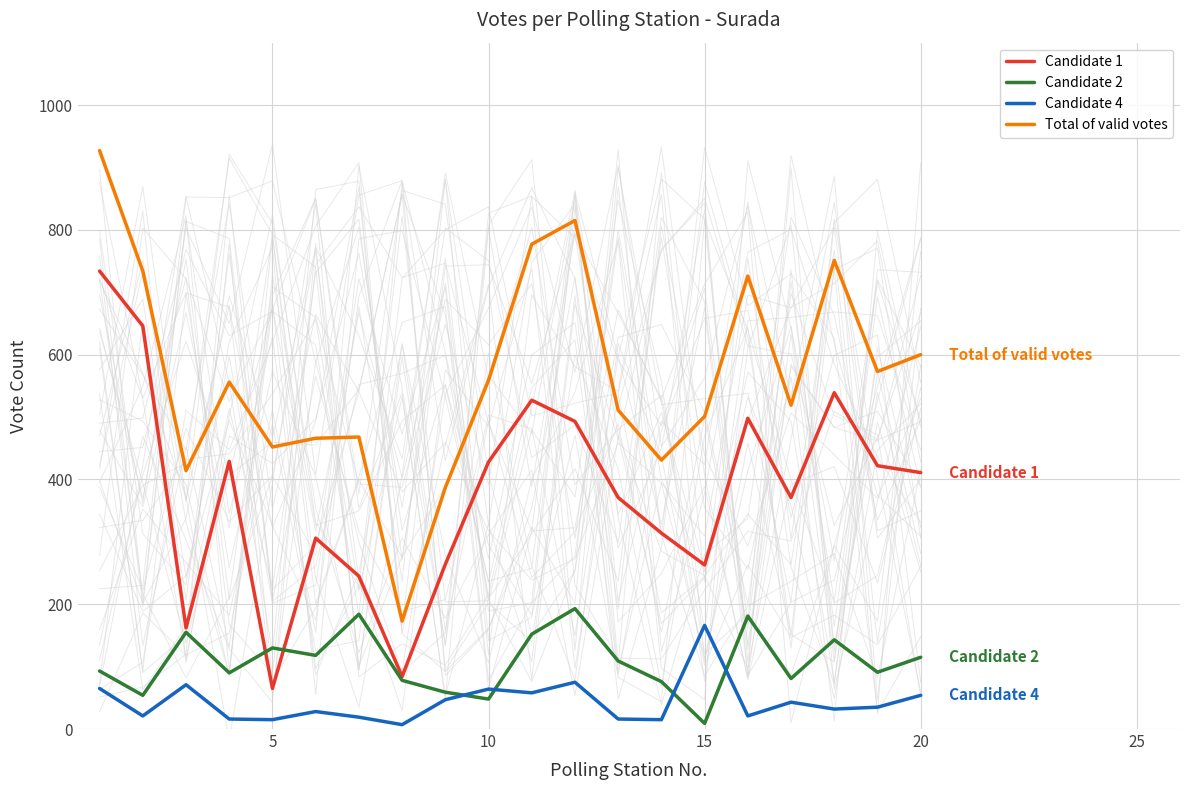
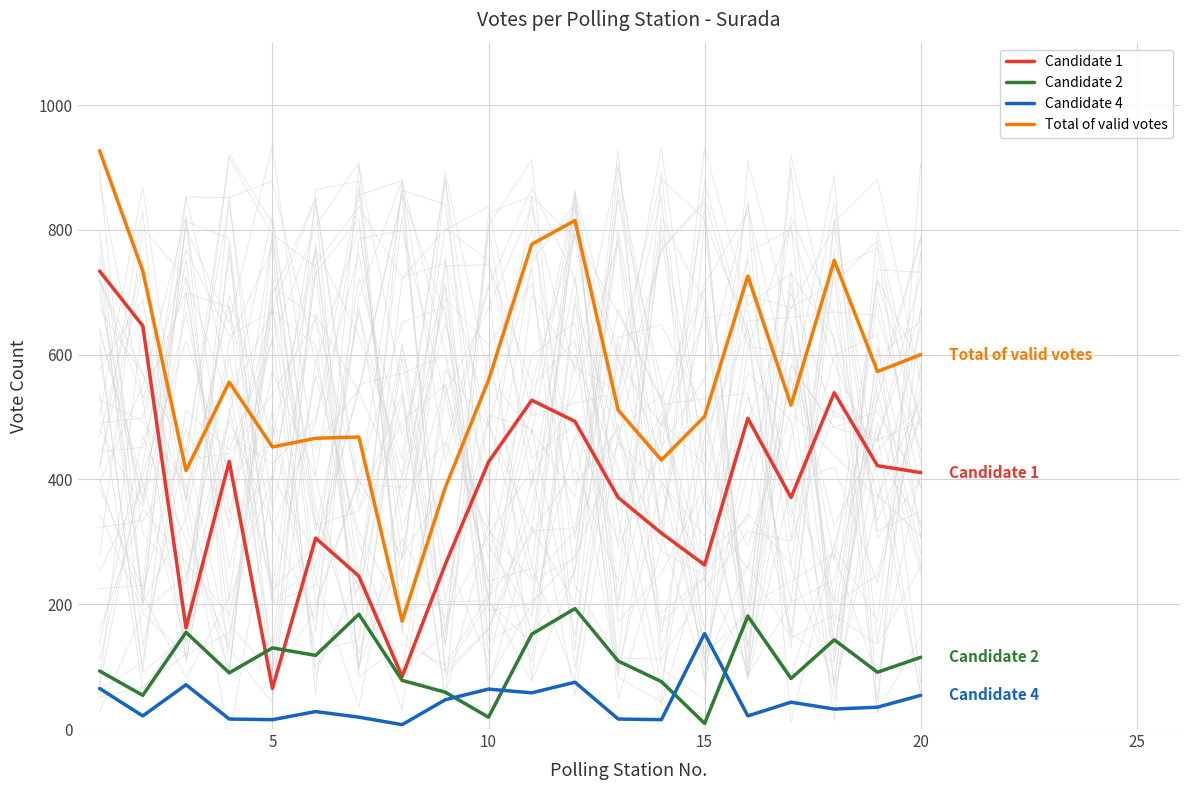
Candidate 2, 10: 50 -> 20
Candidate 4, 15: 170 -> 150
